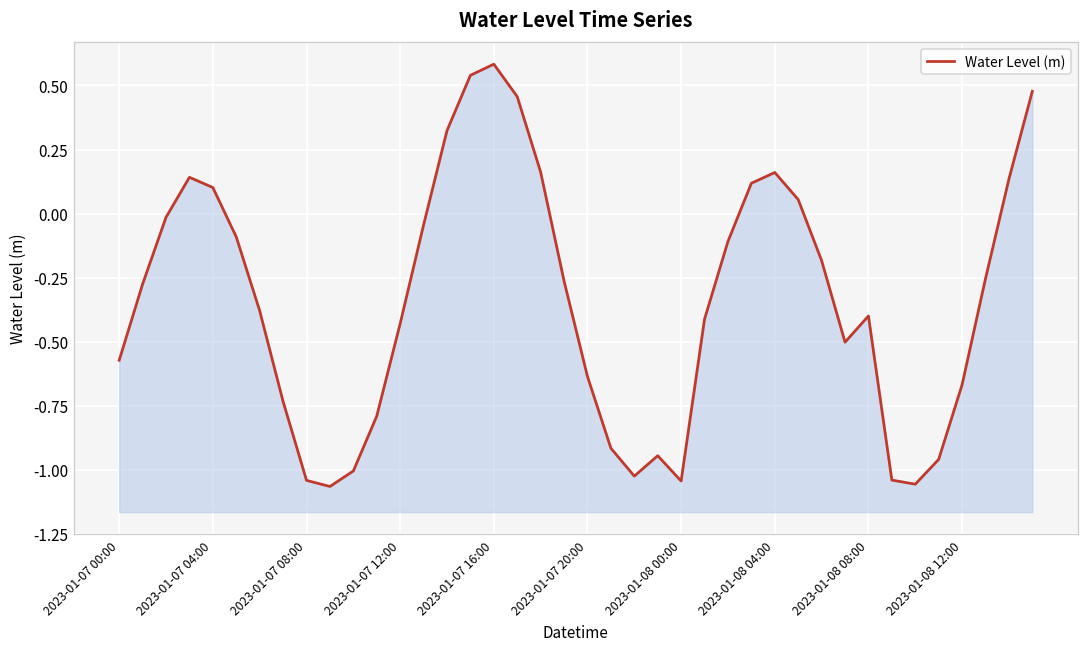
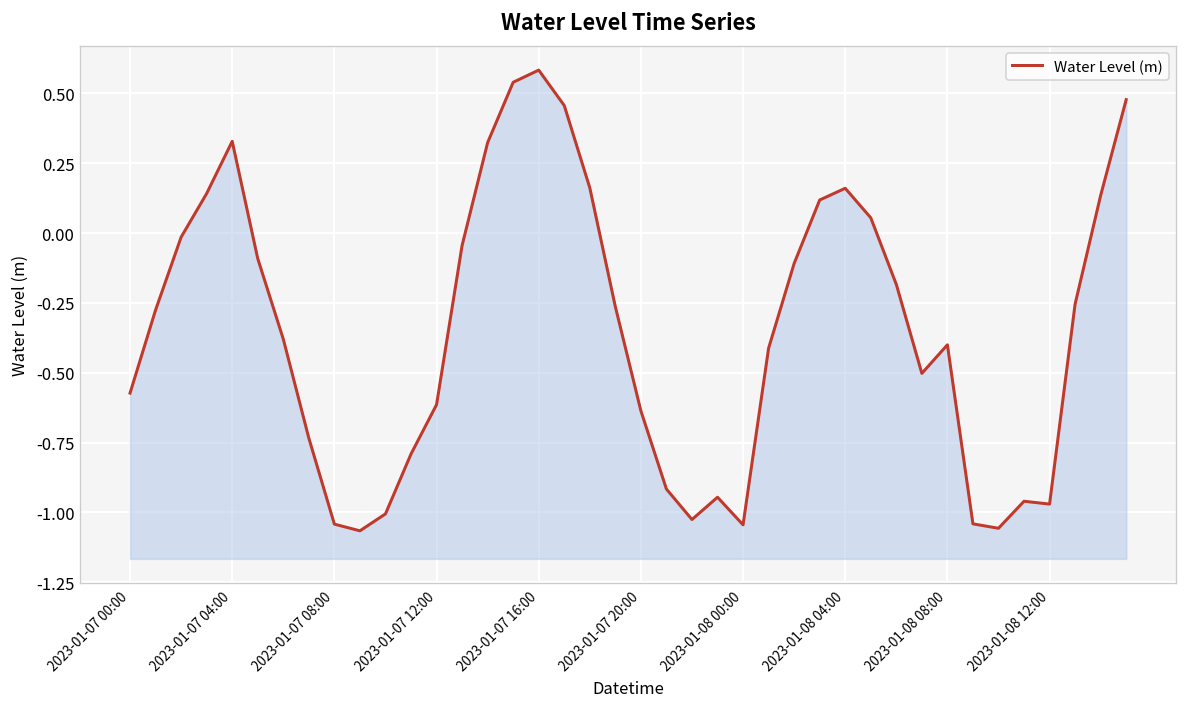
2023-01-07 04:00: 0.10 -> 0.33
2023-01-07 12:00: -0.43 -> -0.61
2023-01-08 12:00: -0.67 -> -0.97
